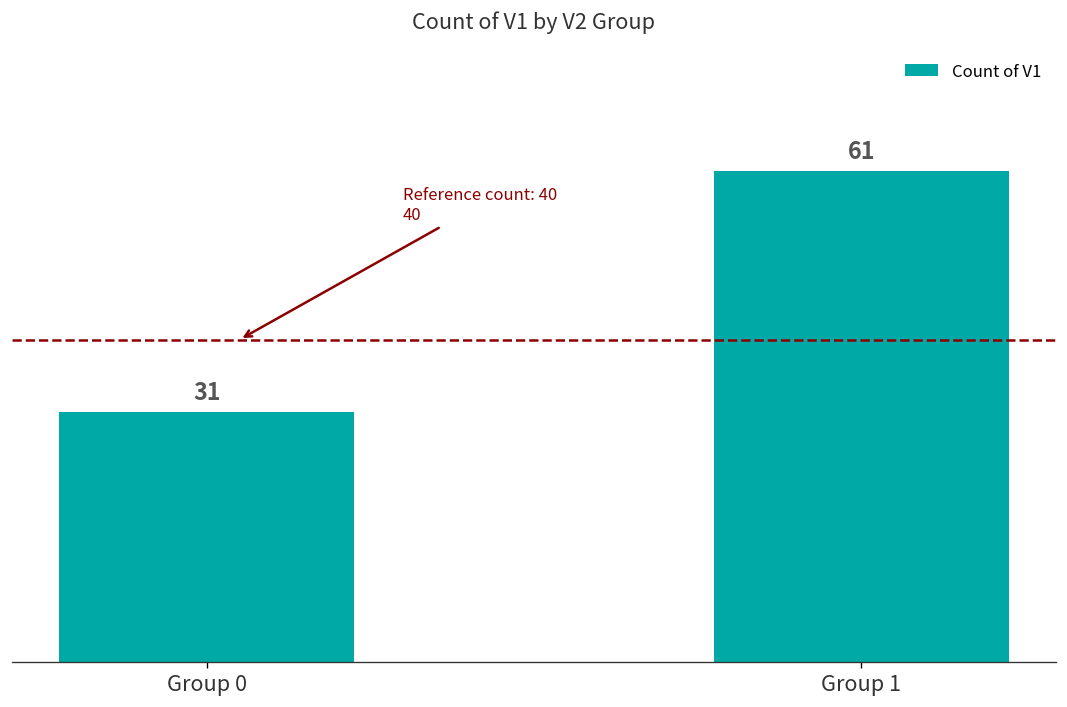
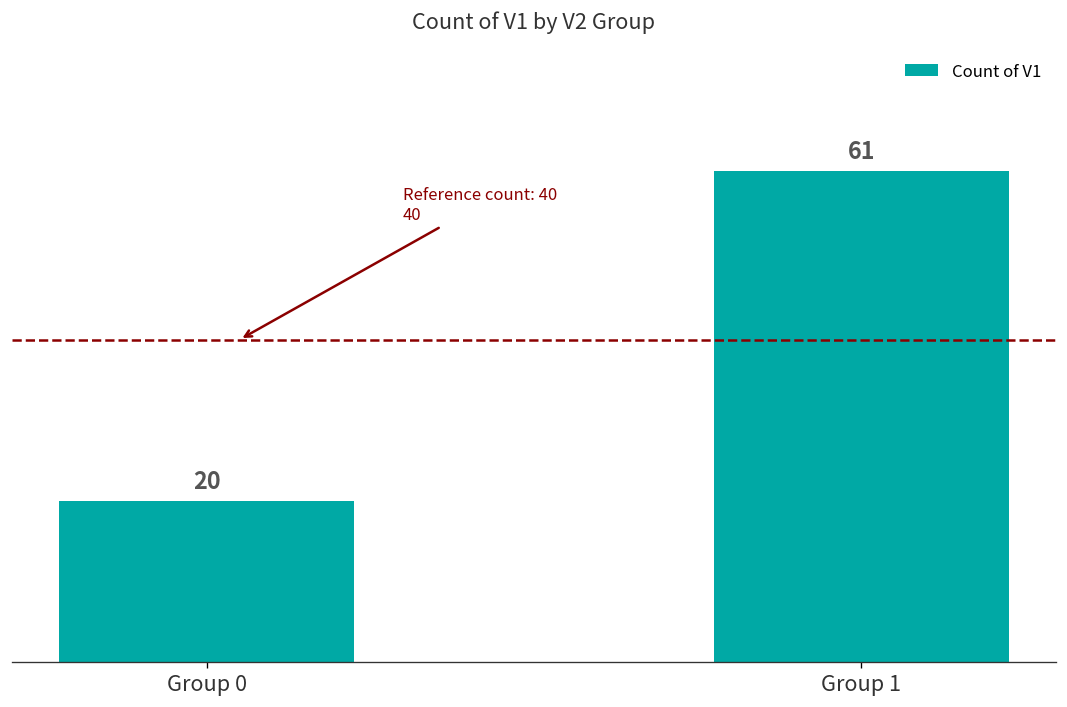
Group 0: 31 -> 20
